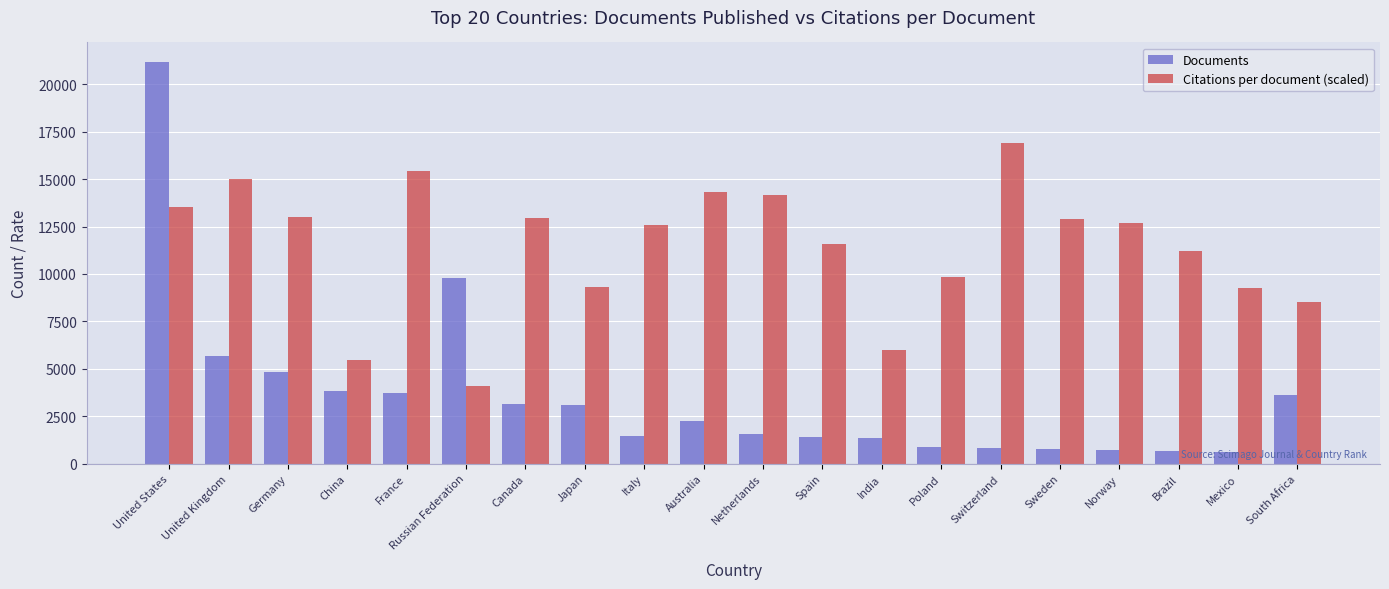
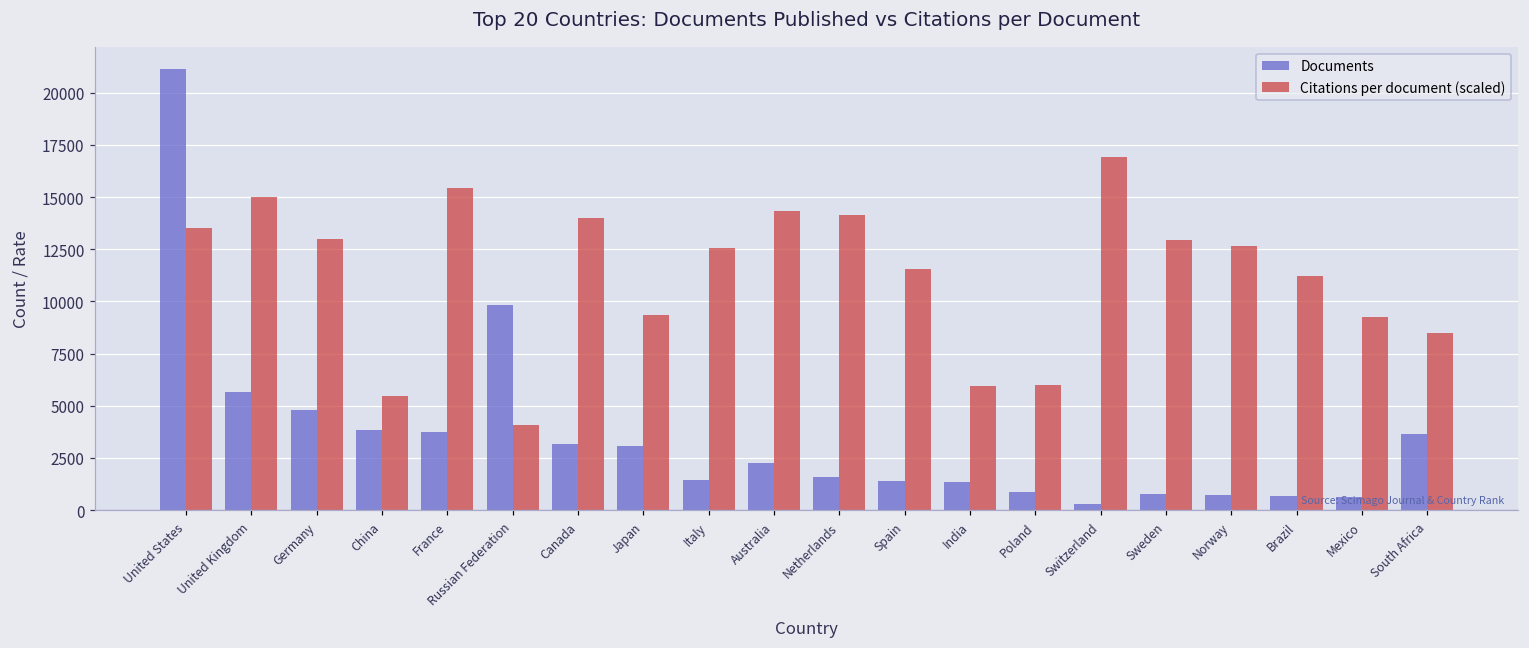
Citations per document (scaled), Canada: 13000 -> 14000
Citations per document (scaled), Poland: 9900 -> 6000
Documents, Switzerland: 800 -> 300
